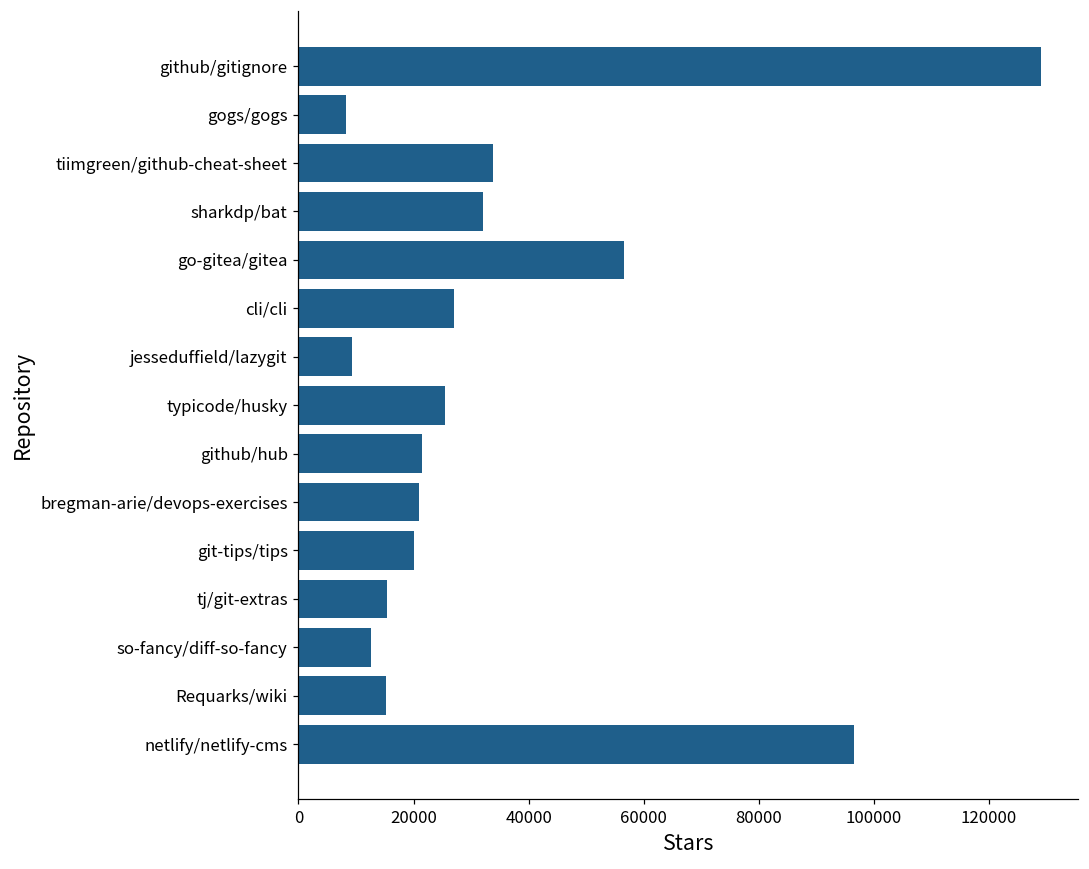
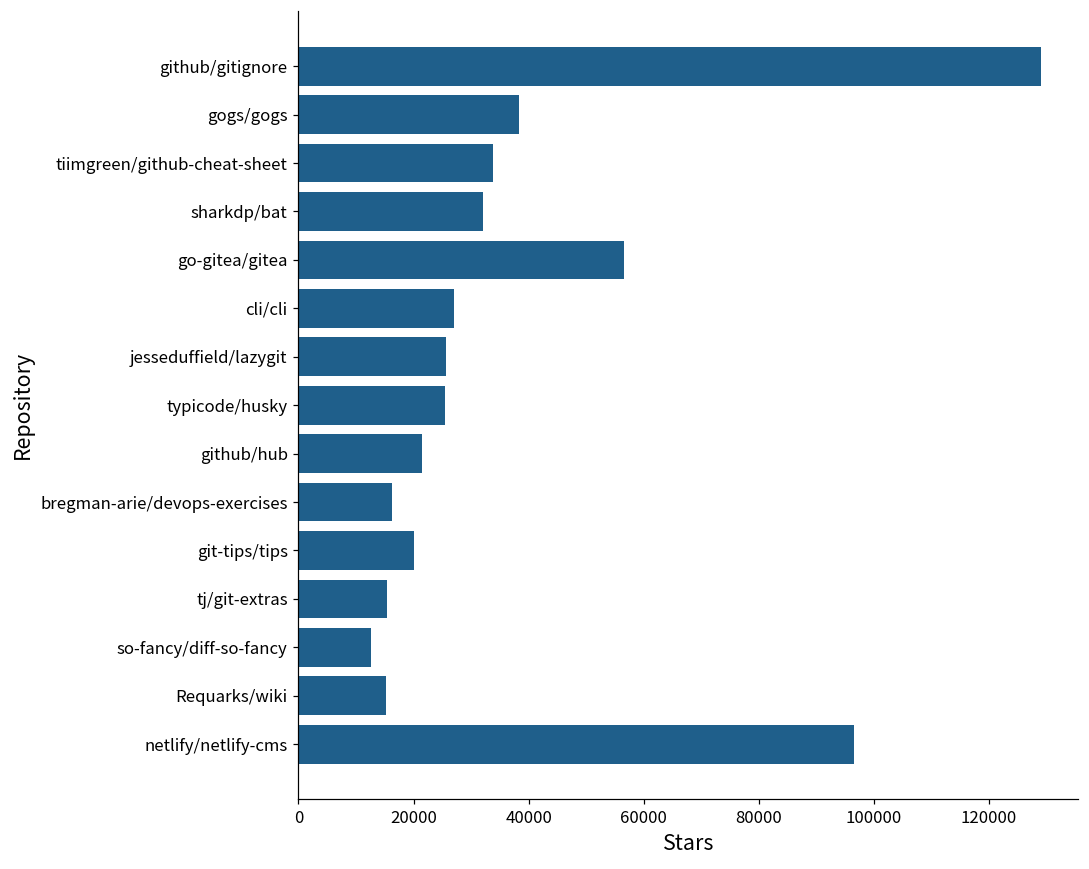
gogs/gogs: 8000 -> 38000
jesseduffield/lazygit: 9000 -> 26000
bregman-arie/devops-exercises: 21000 -> 16000
